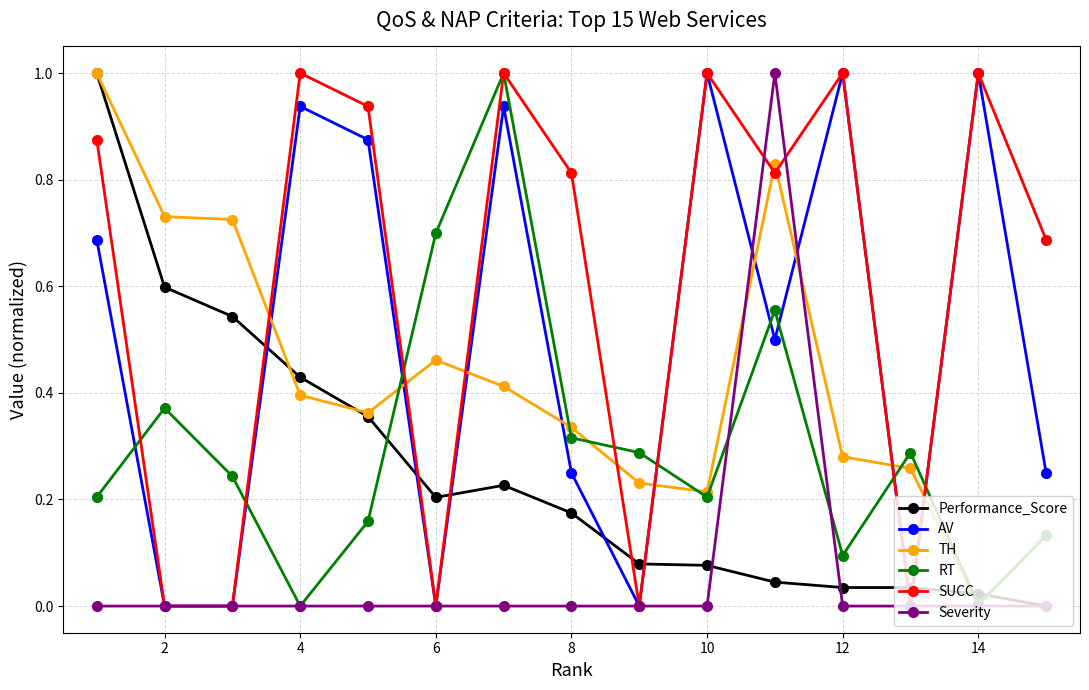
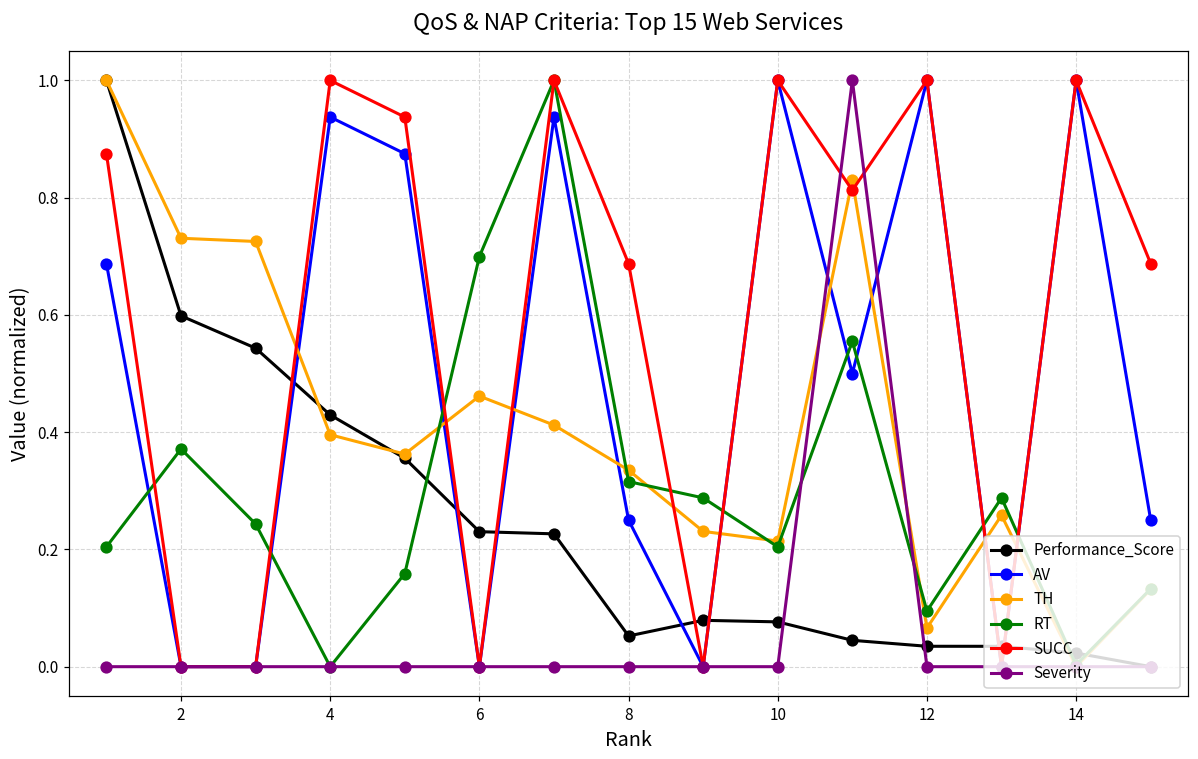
Performance_Score, 6: 0.20 -> 0.23
Performance_Score, 8: 0.17 -> 0.05
SUCC, 8: 0.81 -> 0.69
TH, 12: 0.28 -> 0.07
